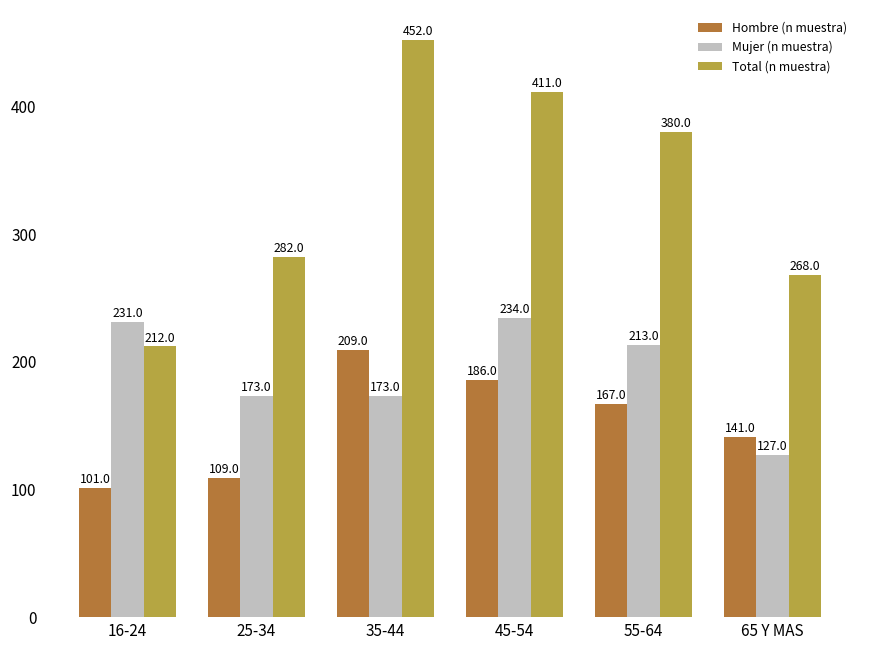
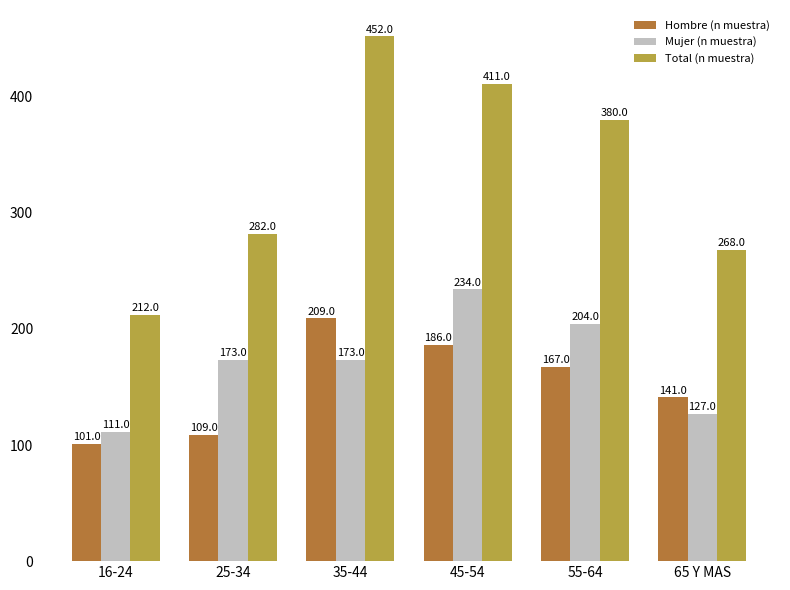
Mujer (n muestra), 16-24: 231.0 -> 111.0
Mujer (n muestra), 55-64: 213.0 -> 204.0
